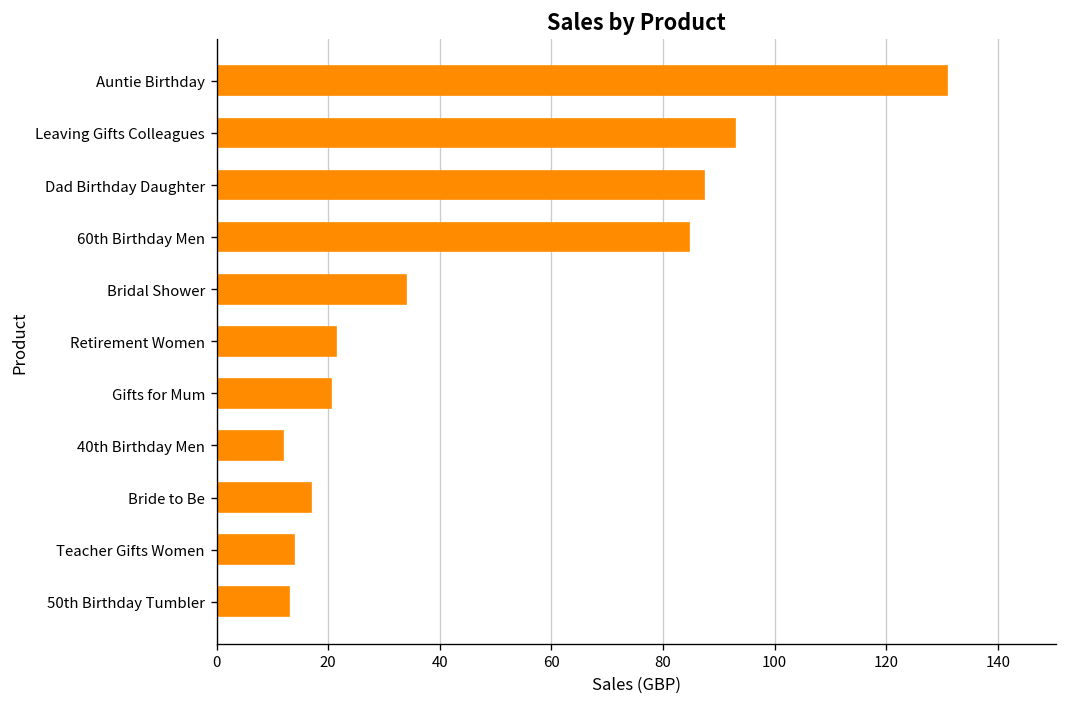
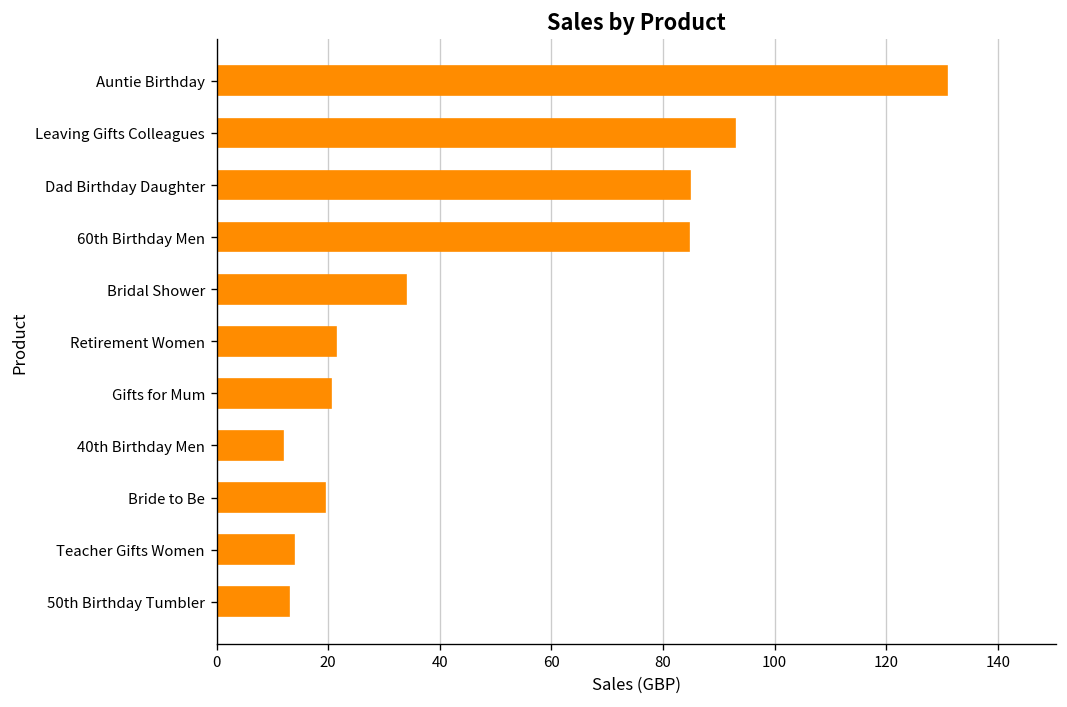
Dad Birthday Daughter: 87 -> 85
Bride to Be: 17 -> 19
